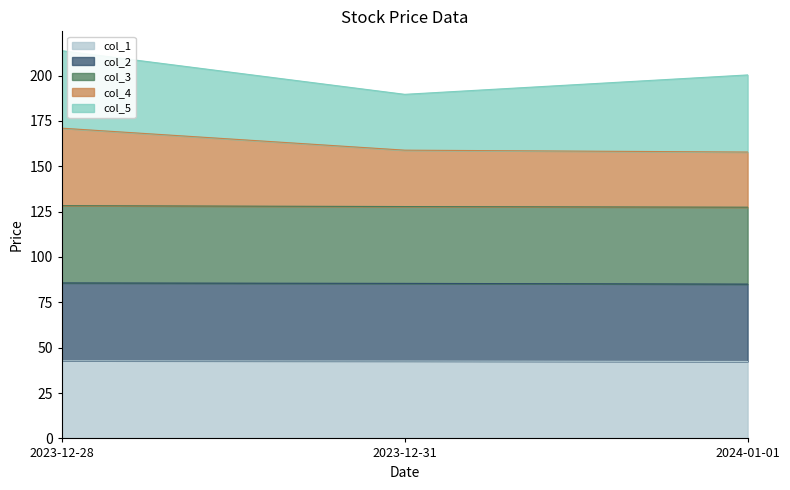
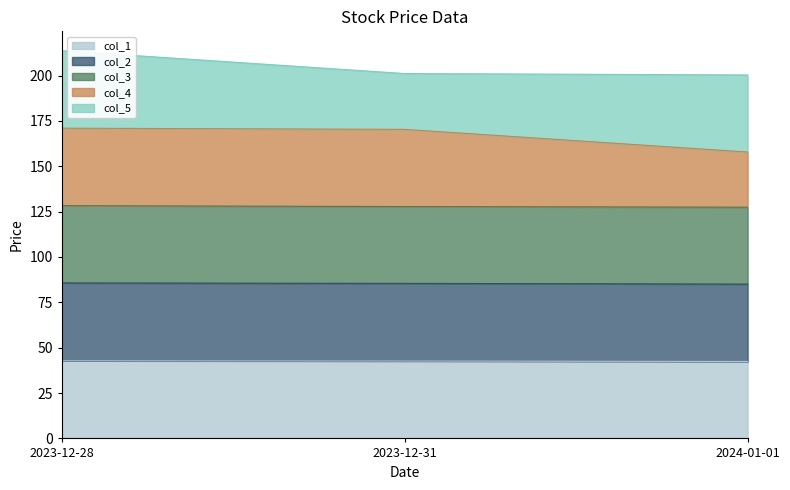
col_4, 2023-12-31: 31 -> 43
